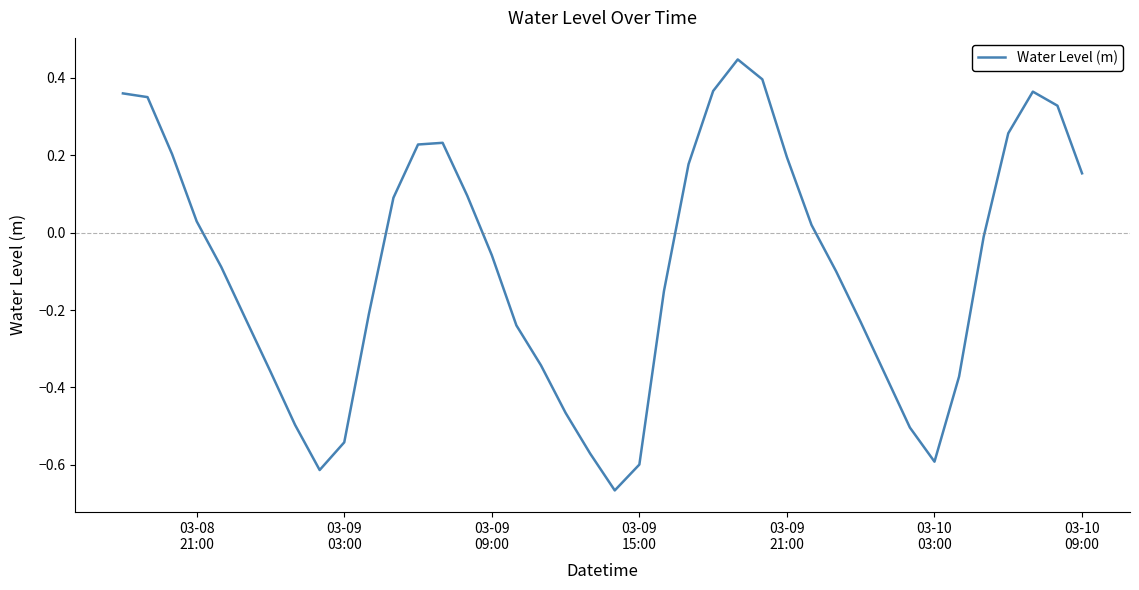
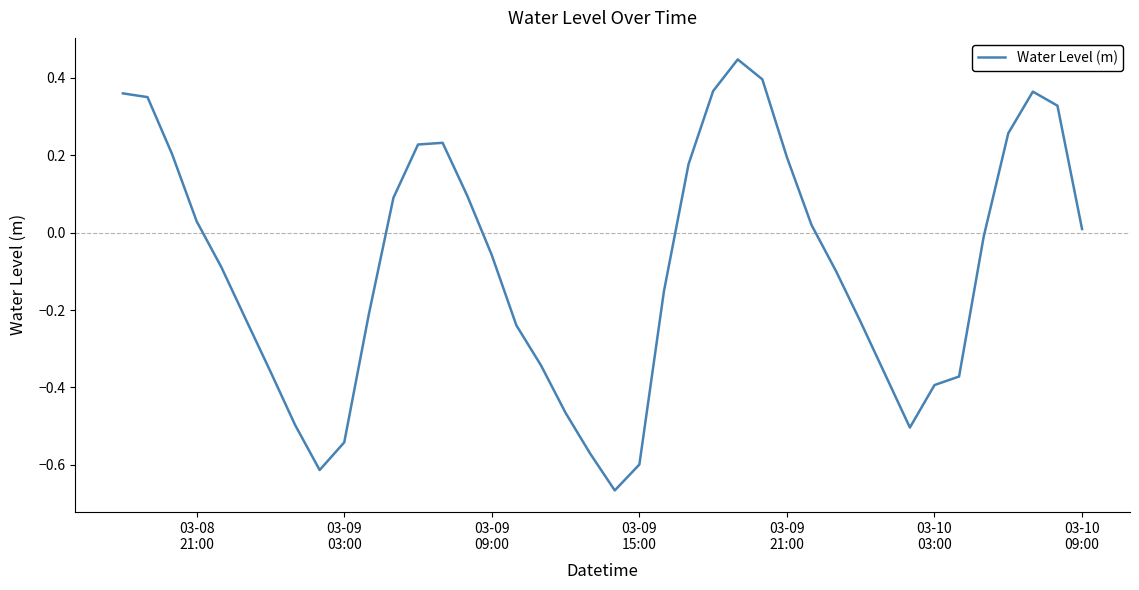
03-10 03:00: -0.59 -> -0.39
03-10 09:00: 0.15 -> 0.01
